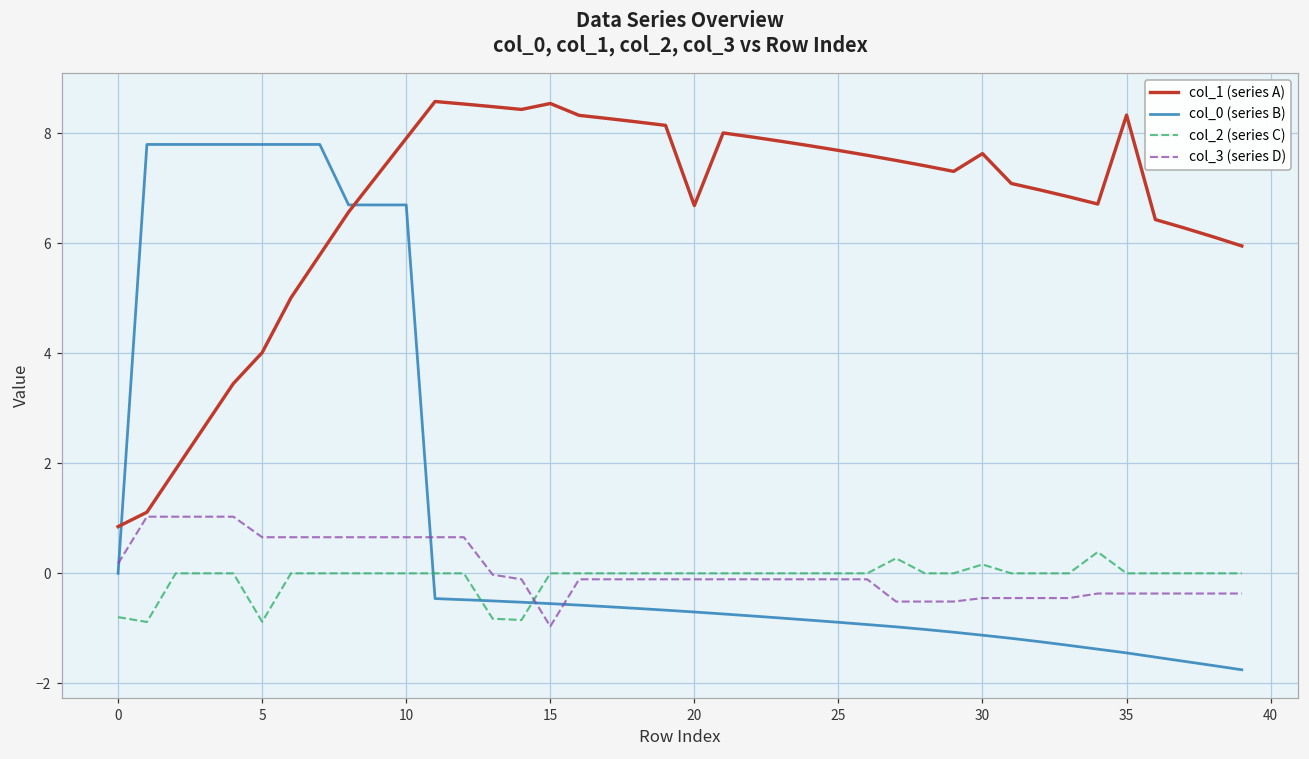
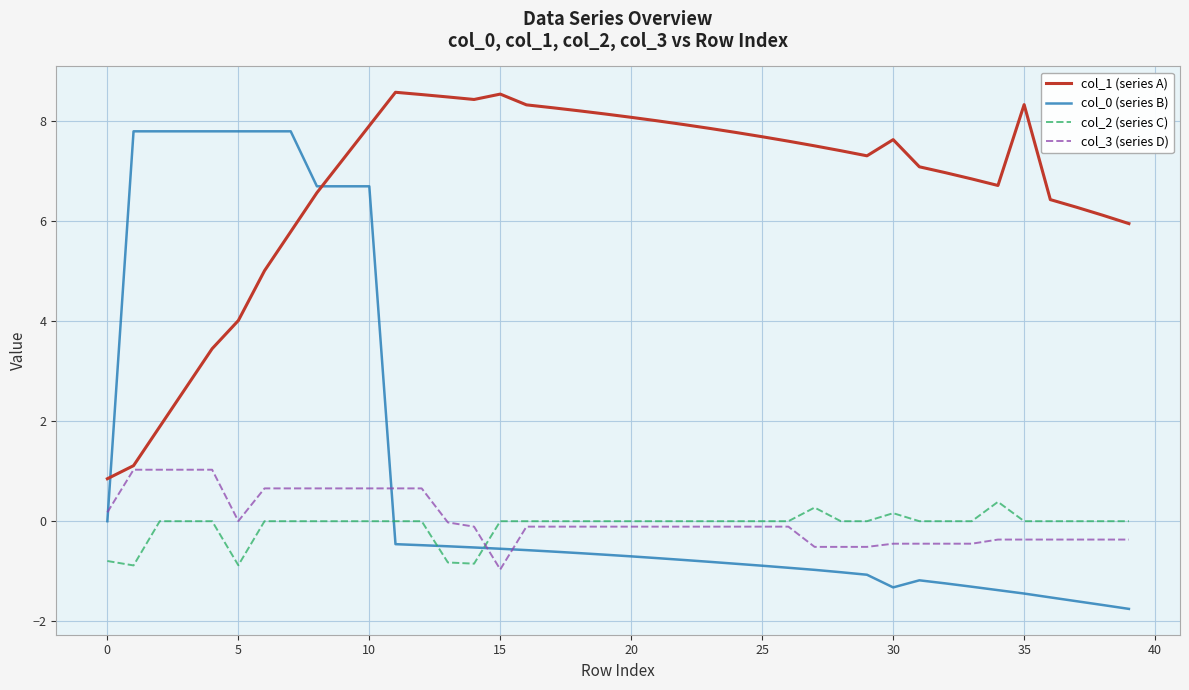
col_3 (series D), 5: 0.7 -> 0.0
col_1 (series A), 20: 6.7 -> 8.1
col_0 (series B), 30: -1.1 -> -1.3
